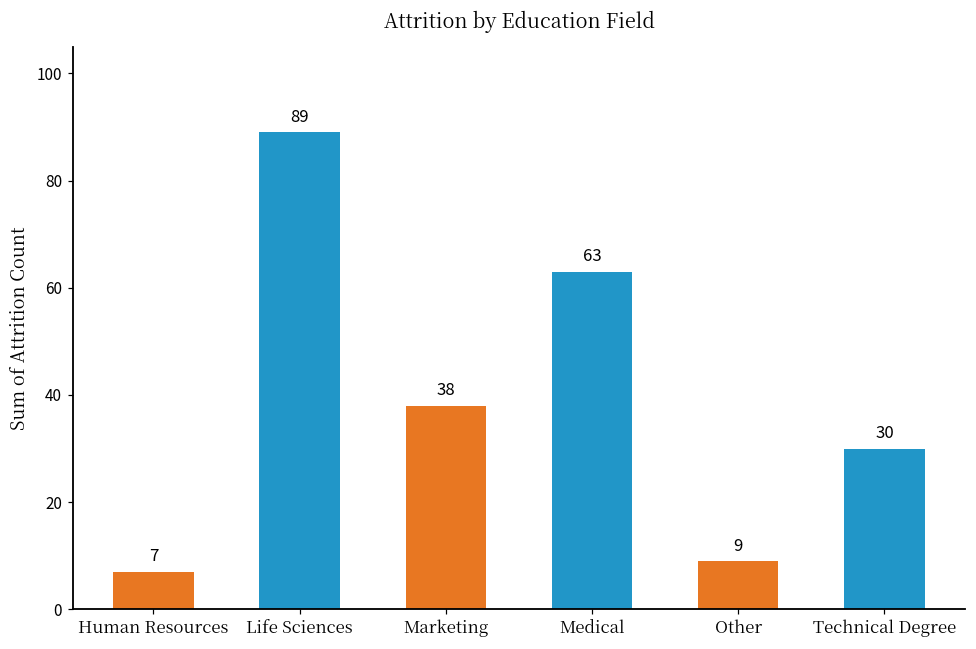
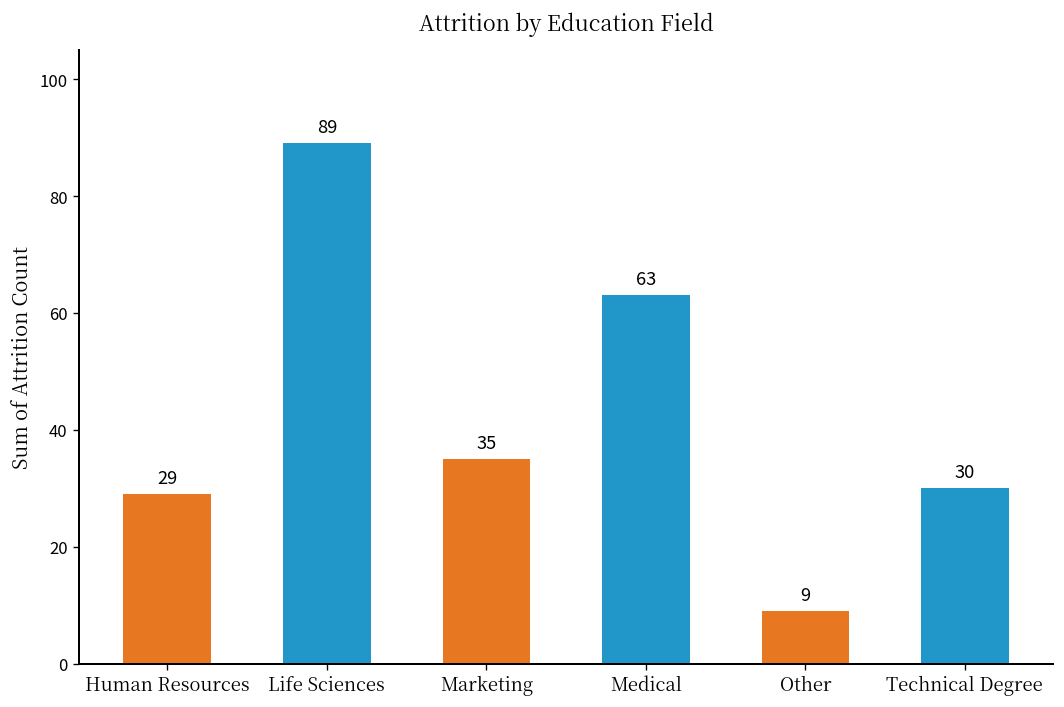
Human Resources: 7 -> 29
Marketing: 38 -> 35
